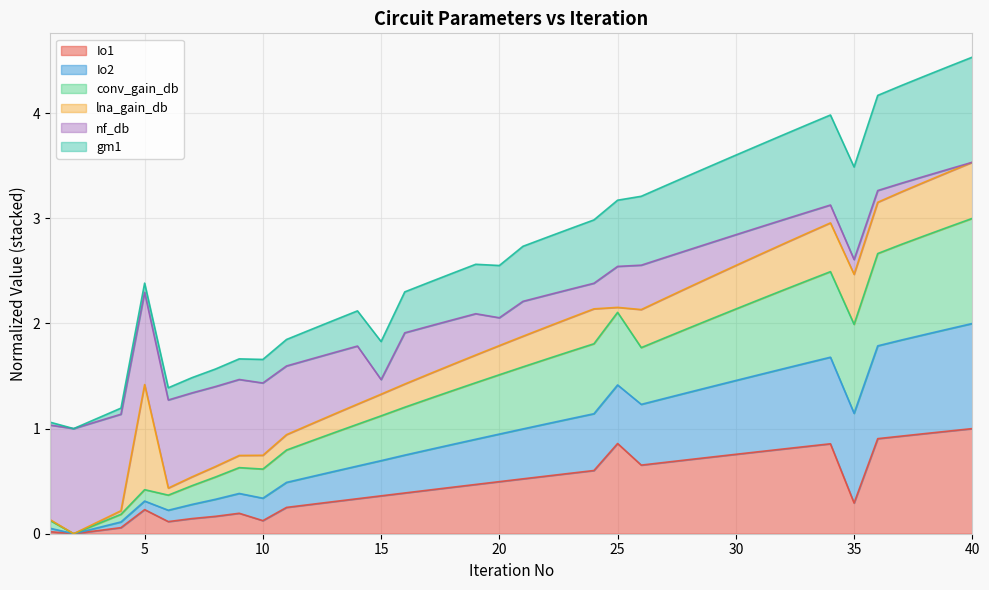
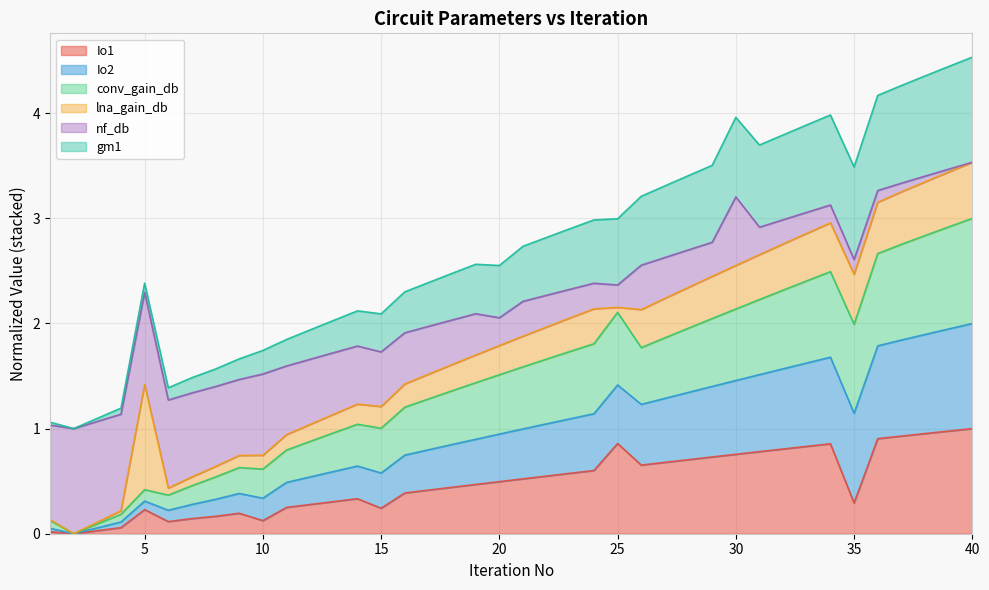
nf_db, 10: 0.69 -> 0.77
Io1, 15: 0.36 -> 0.24
nf_db, 15: 0.14 -> 0.52
nf_db, 25: 0.39 -> 0.21
nf_db, 30: 0.29 -> 0.65
